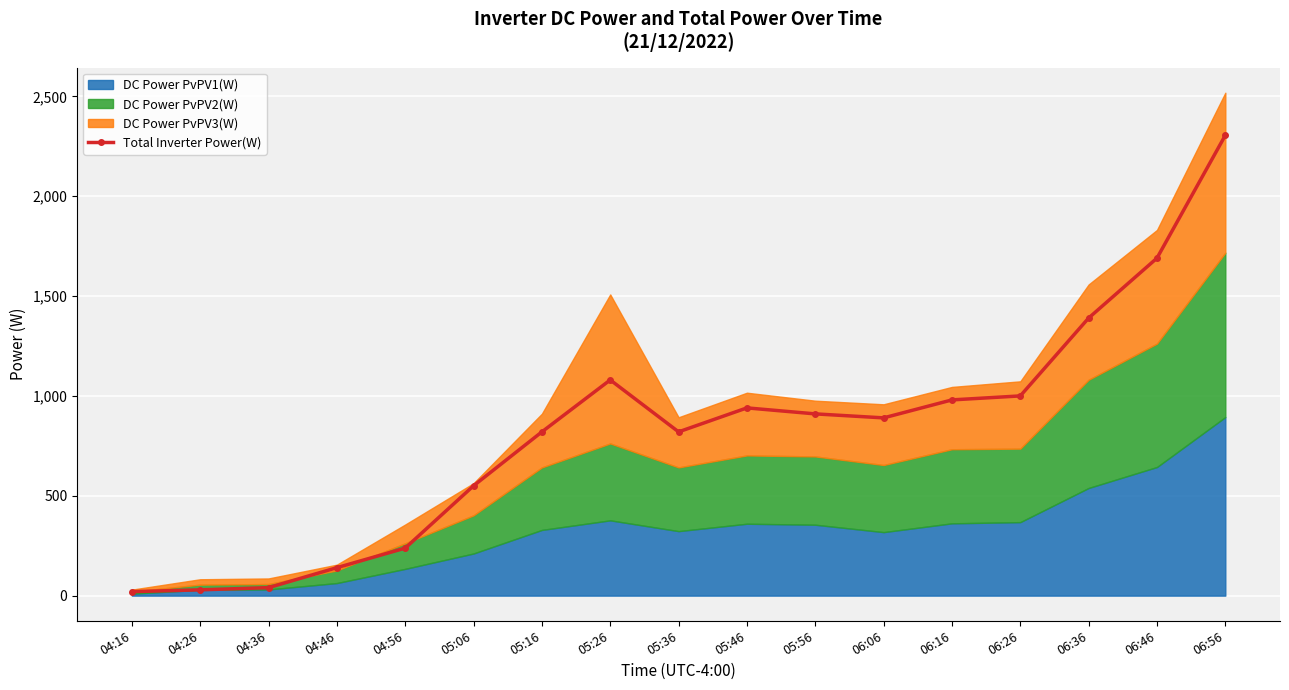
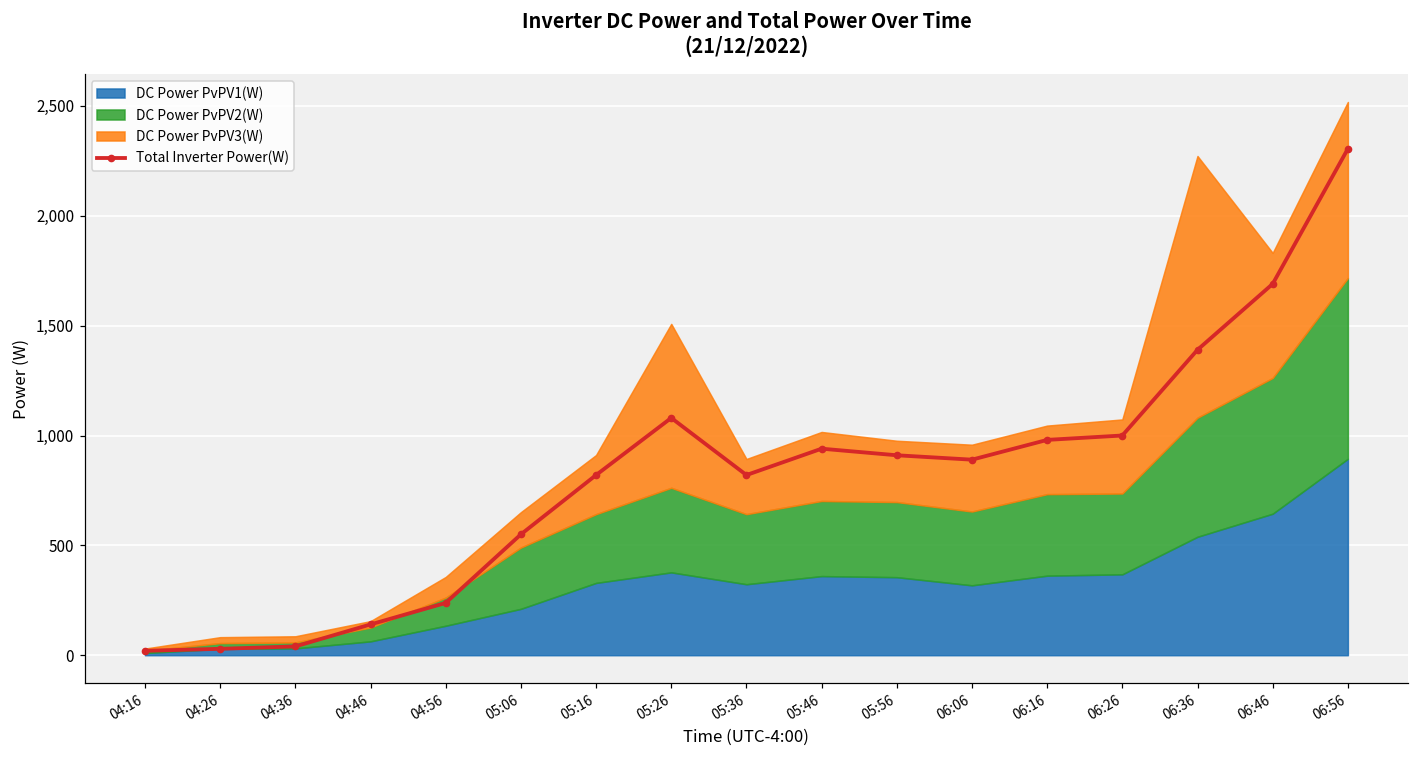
DC Power PvPV2(W), 05:06: 190 -> 280
DC Power PvPV3(W), 06:36: 480 -> 1,190
